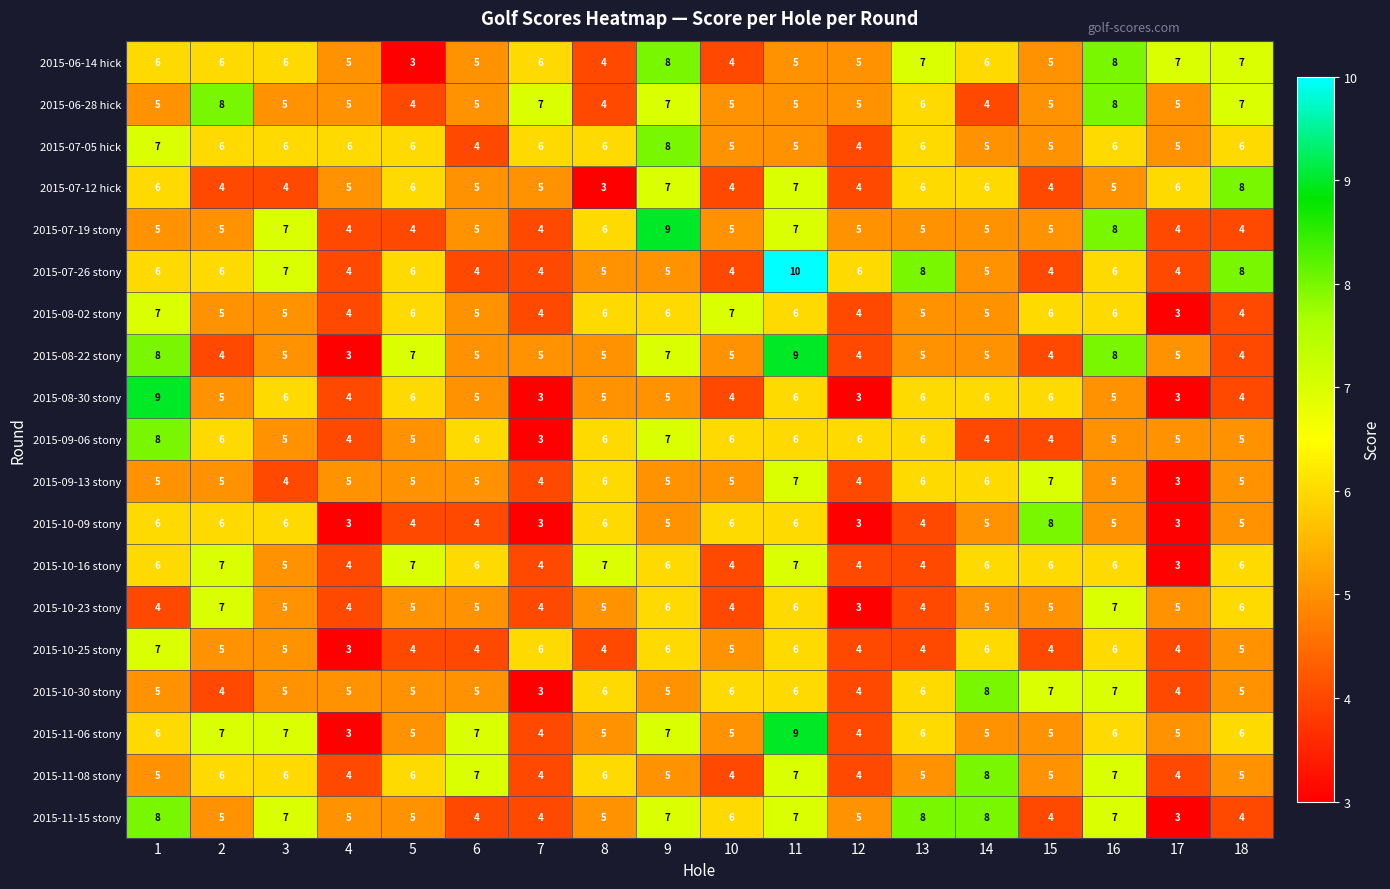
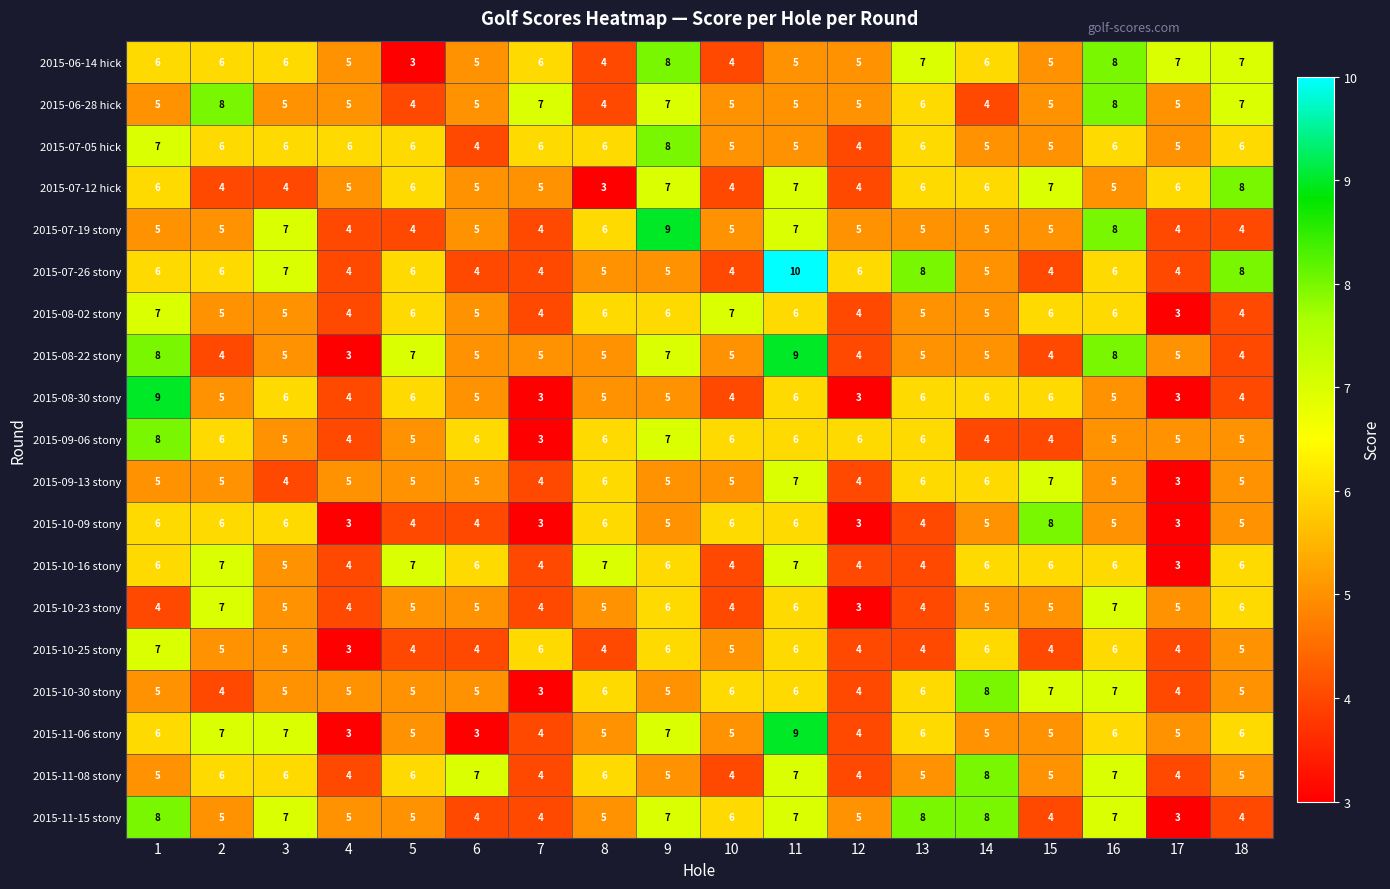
2015-07-12 hick, 15: 4 -> 7
2015-11-06 stony, 6: 7 -> 3
